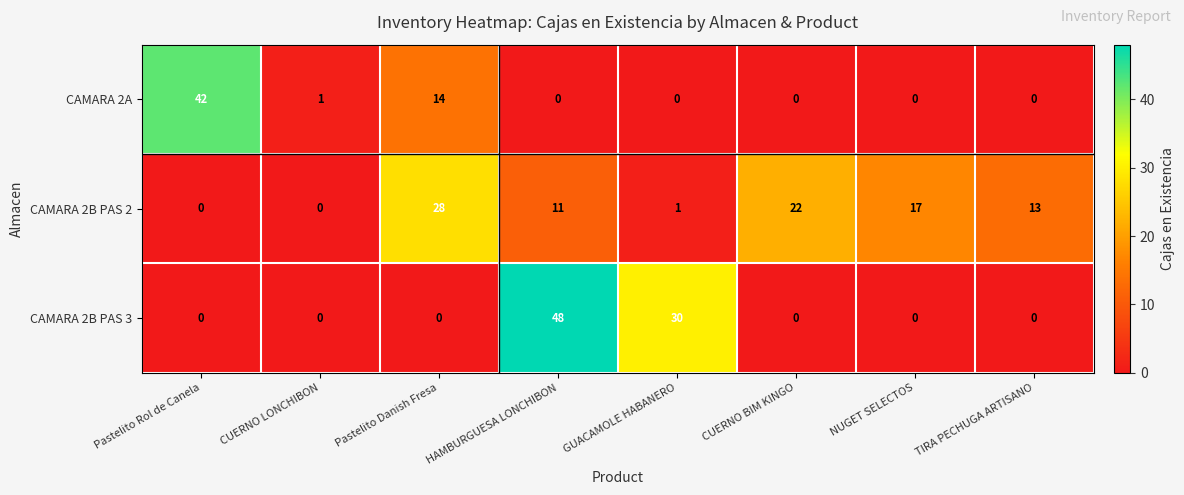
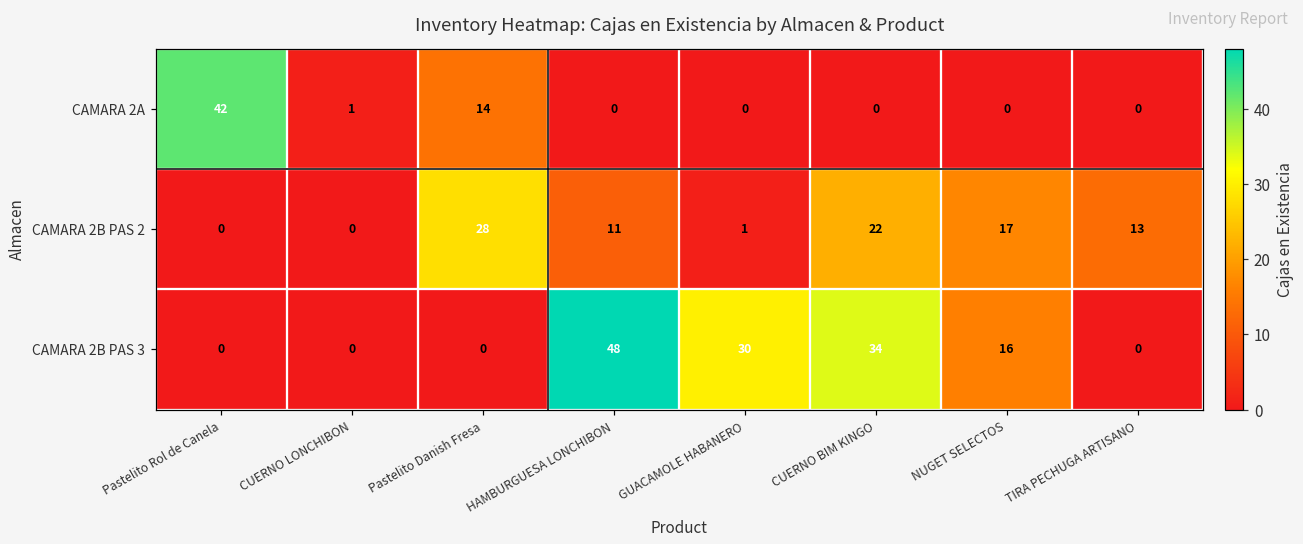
CAMARA 2B PAS 3, CUERNO BIM KINGO: 0 -> 34
CAMARA 2B PAS 3, NUGET SELECTOS: 0 -> 16
